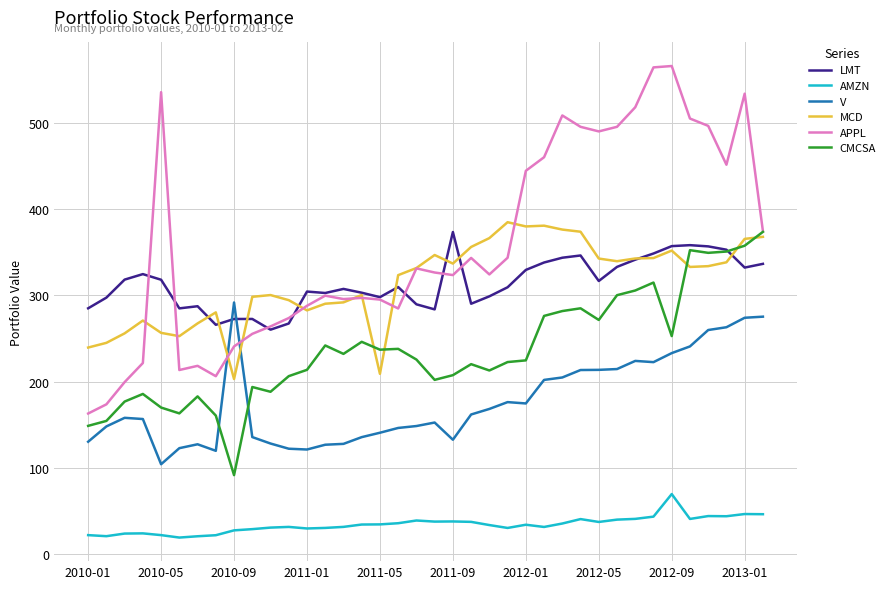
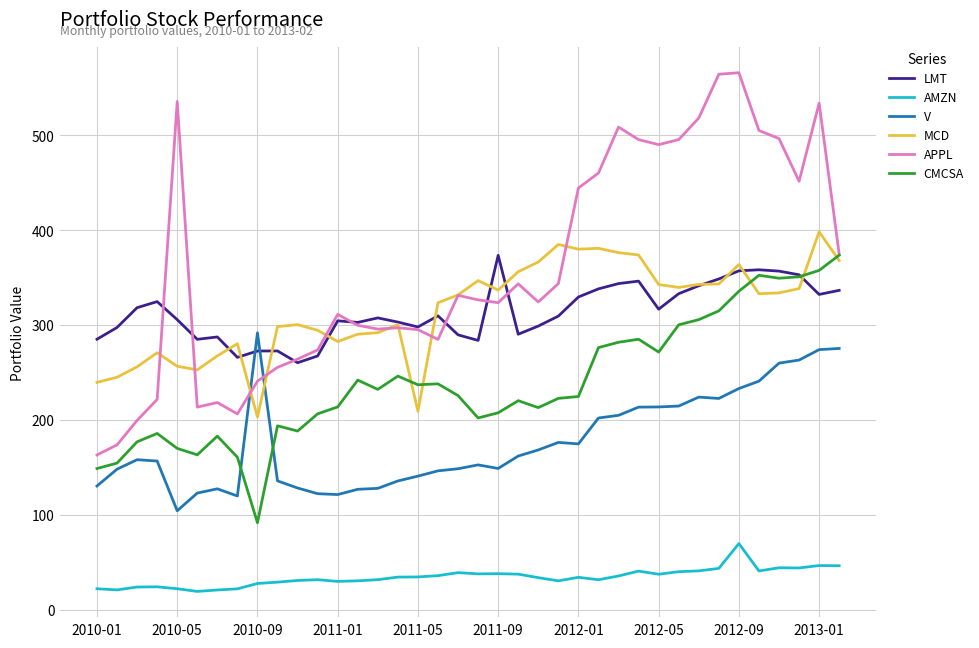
LMT, 2010-05: 320 -> 310
APPL, 2011-01: 290 -> 310
V, 2011-09: 130 -> 150
MCD, 2012-09: 350 -> 360
CMCSA, 2012-09: 250 -> 340
MCD, 2013-01: 370 -> 400
